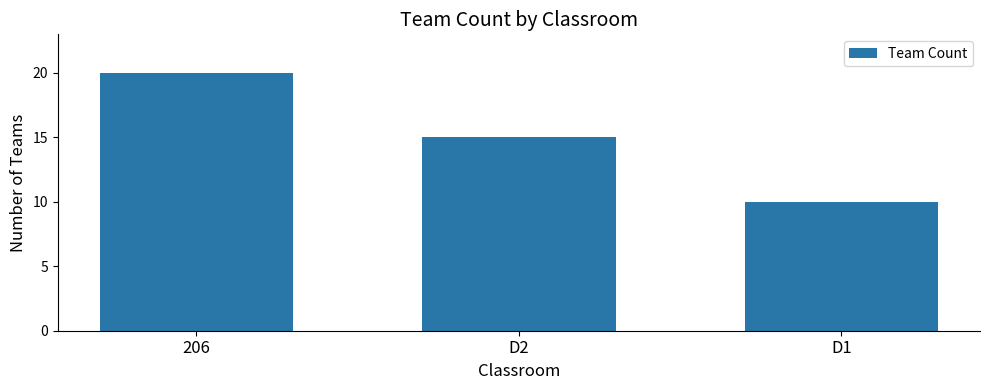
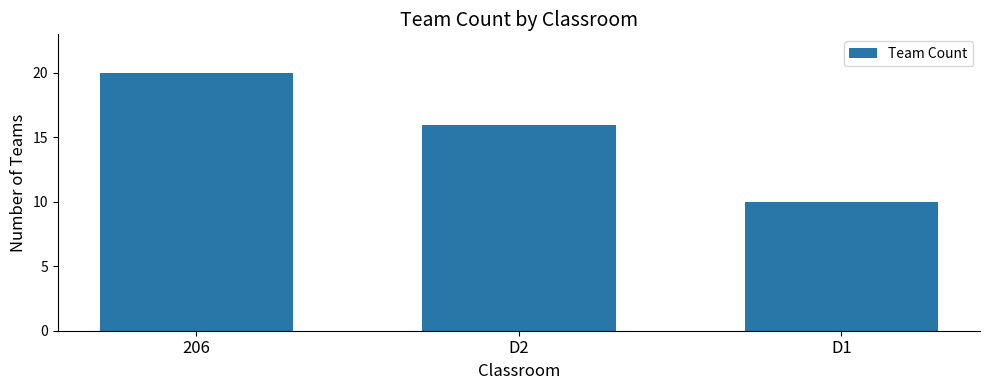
D2: 15 -> 16
